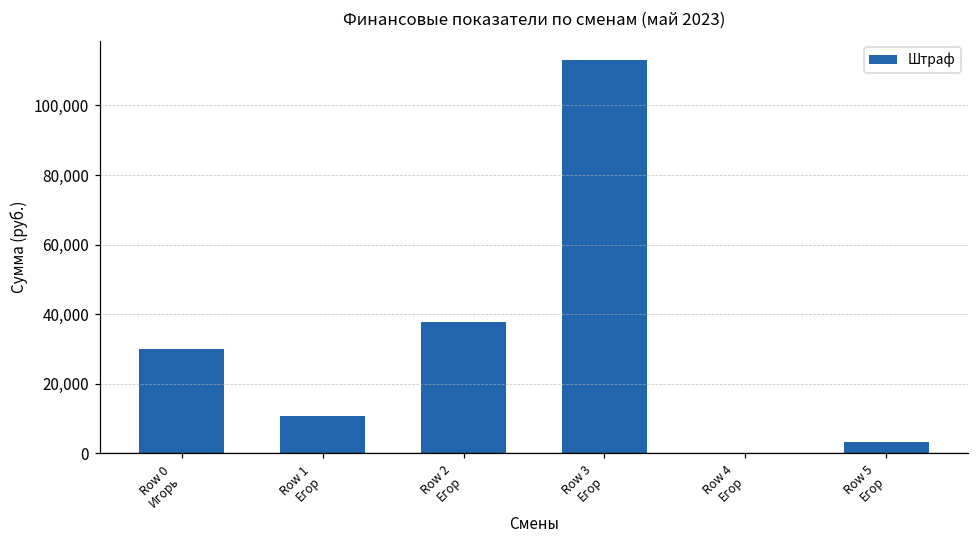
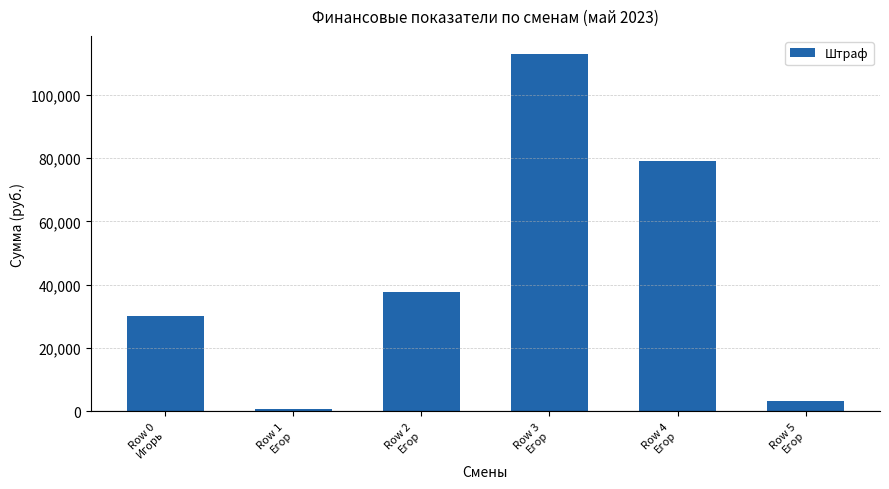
Row 1 Егор: 11,000 -> 1,000
Row 4 Егор: 0 -> 79,000
